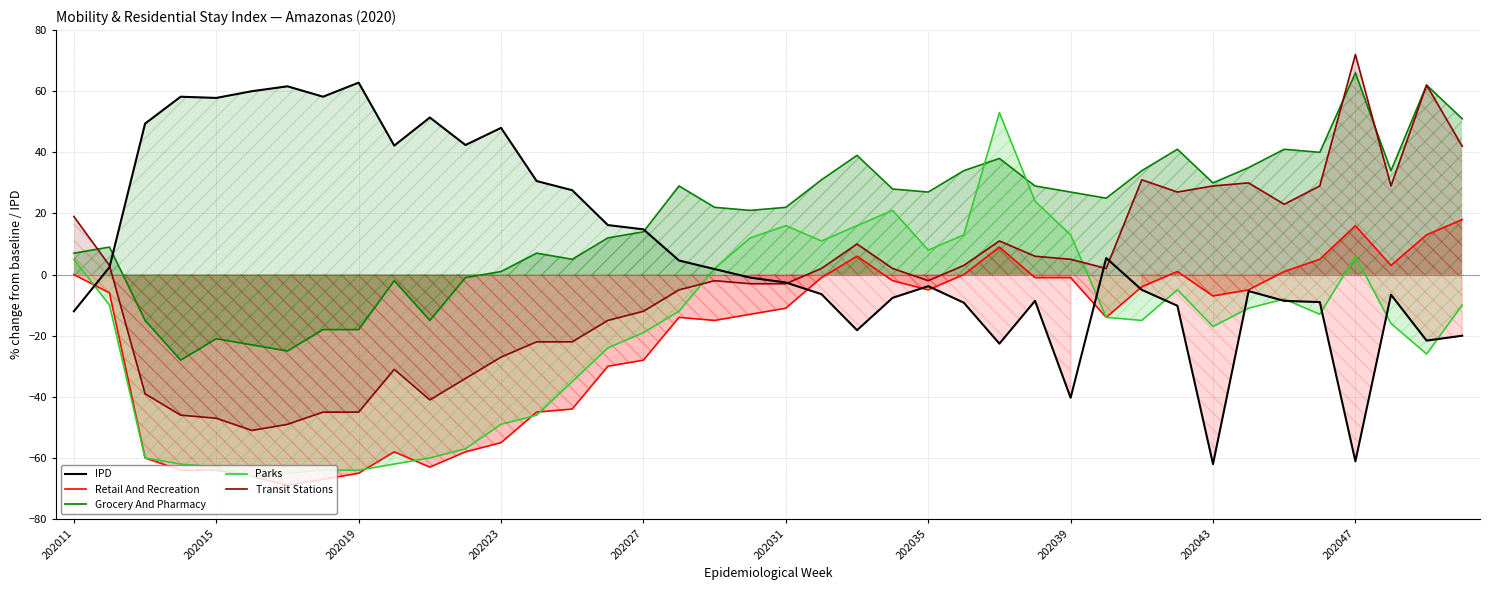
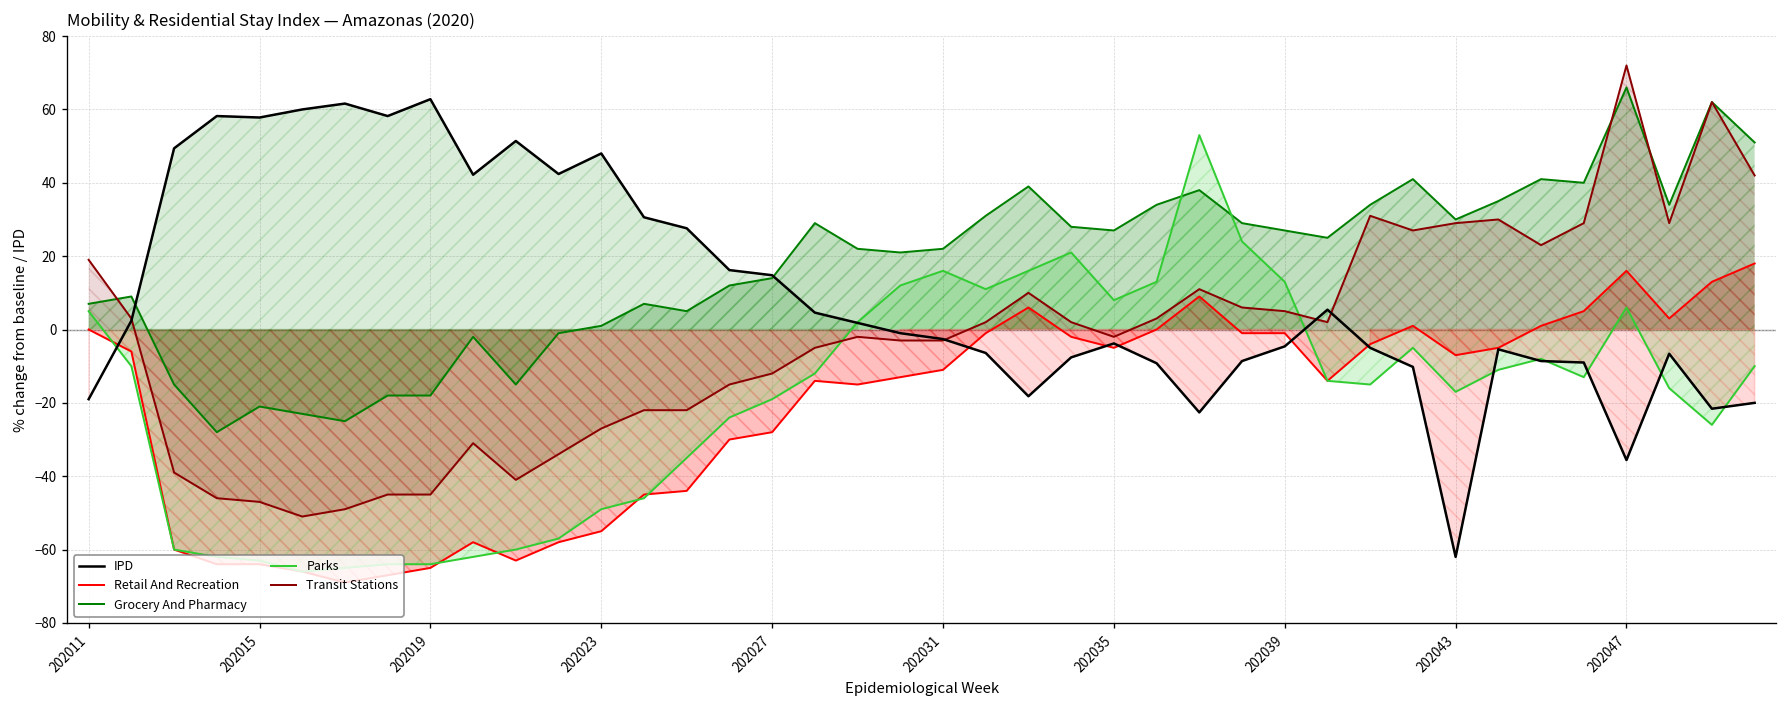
IPD, 202011: -12 -> -19
IPD, 202039: -40 -> -5
IPD, 202047: -61 -> -36
